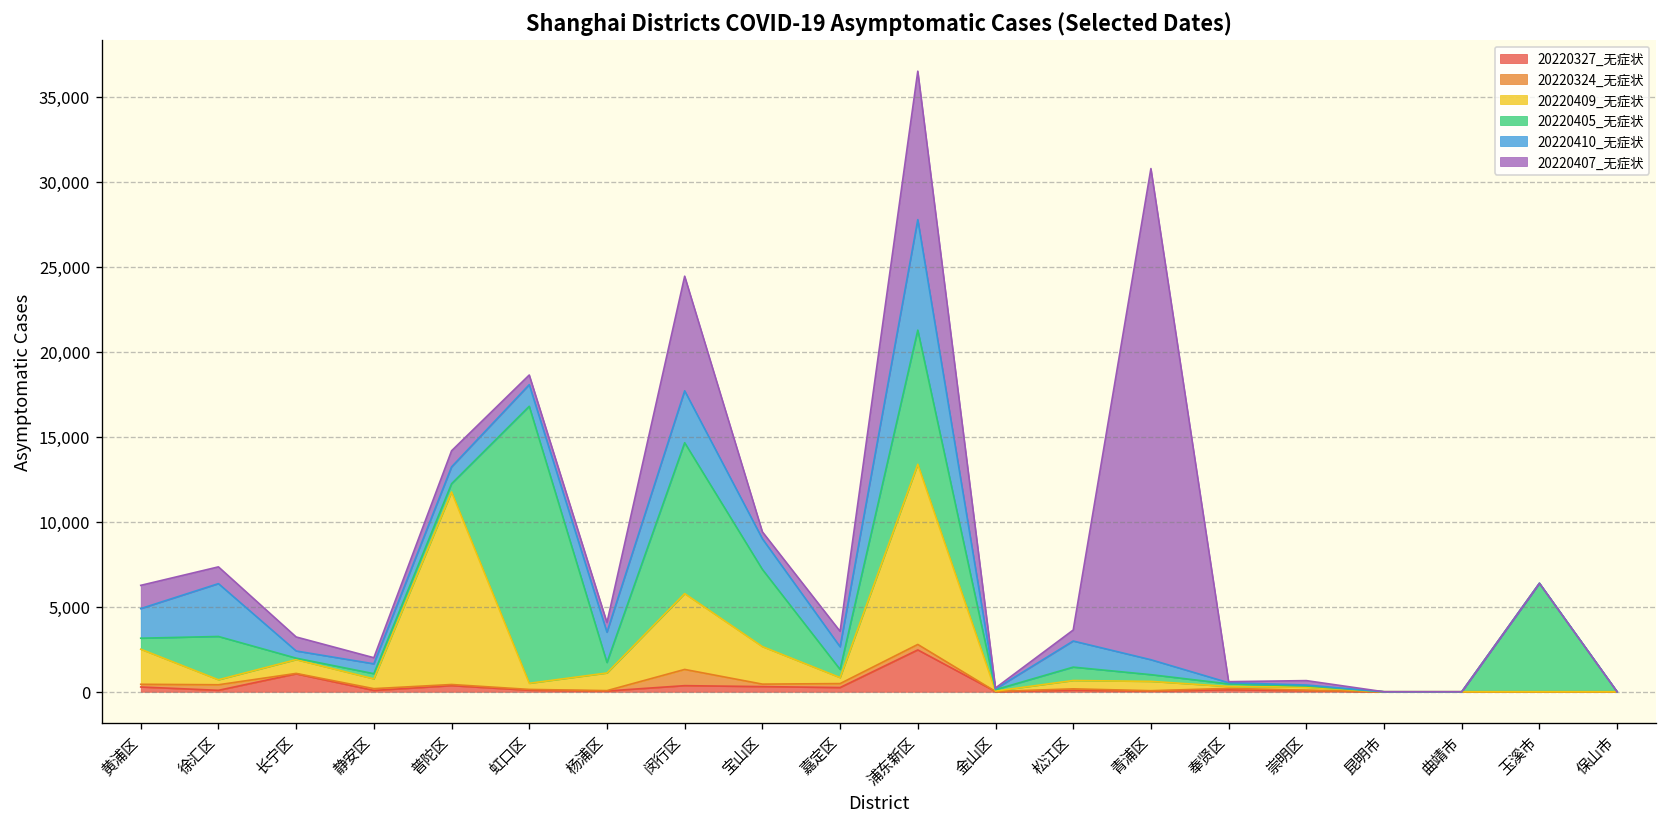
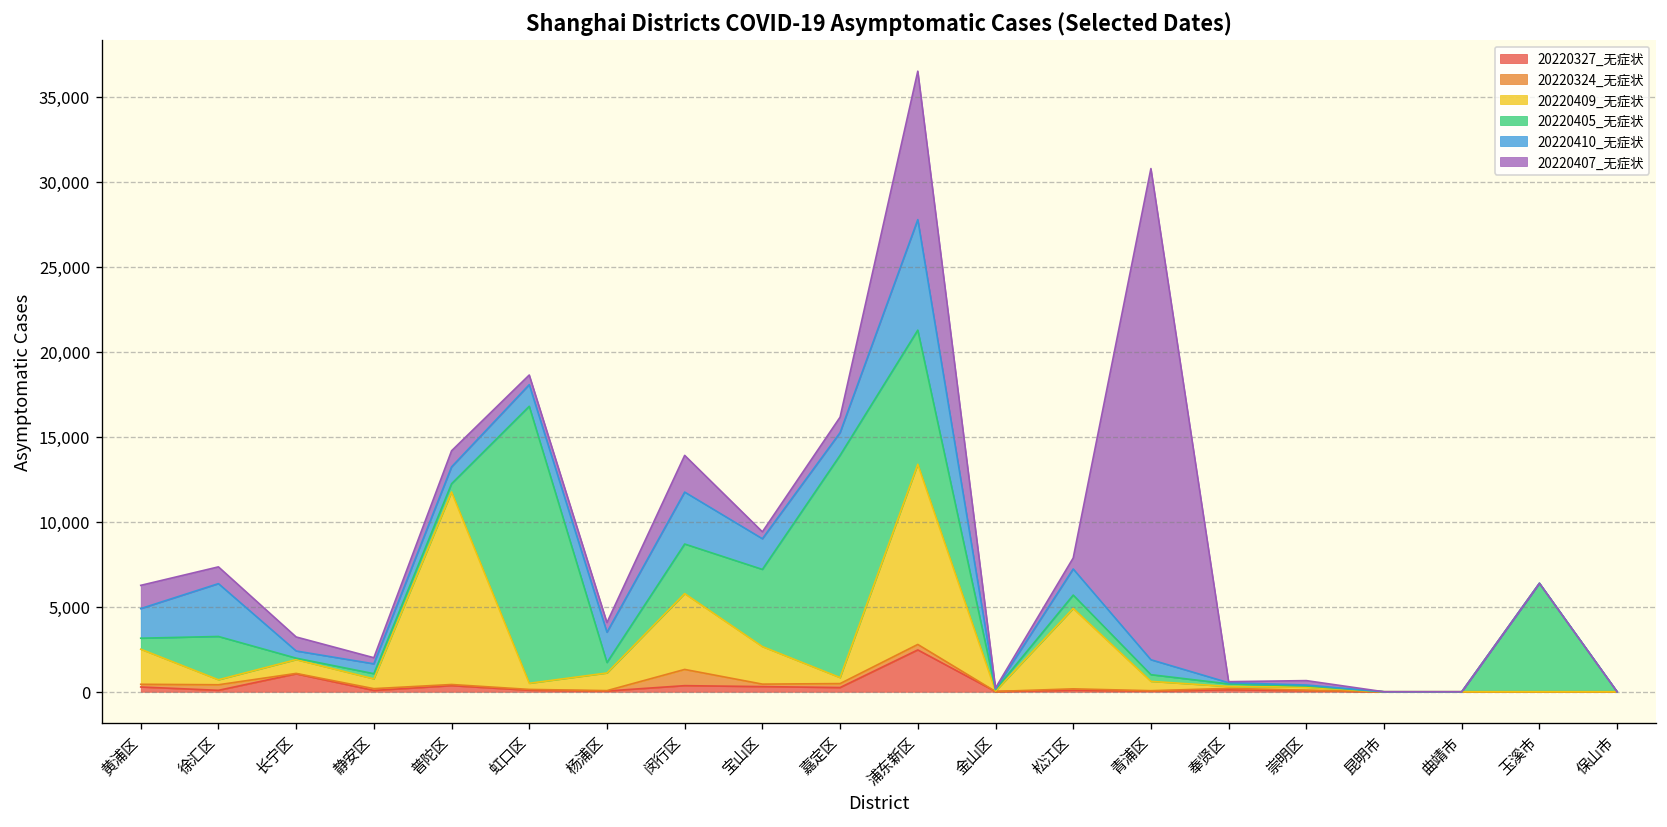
20220405_无症状, 闵行区: 8,900 -> 2,900
20220407_无症状, 闵行区: 6,700 -> 2,200
20220405_无症状, 嘉定区: 500 -> 13,100
20220409_无症状, 松江区: 500 -> 4,700
